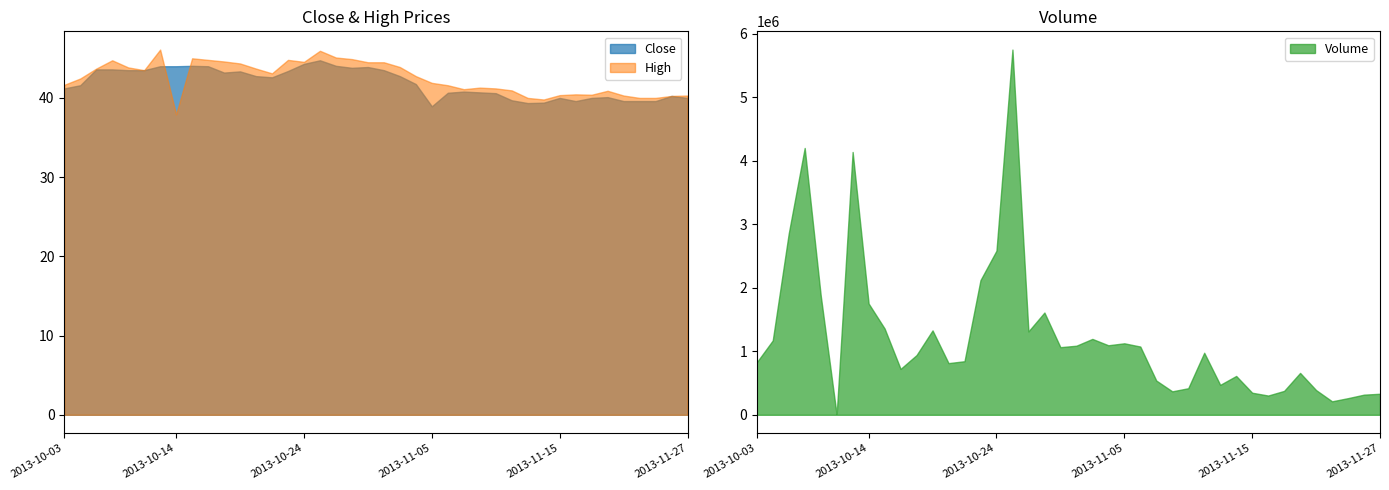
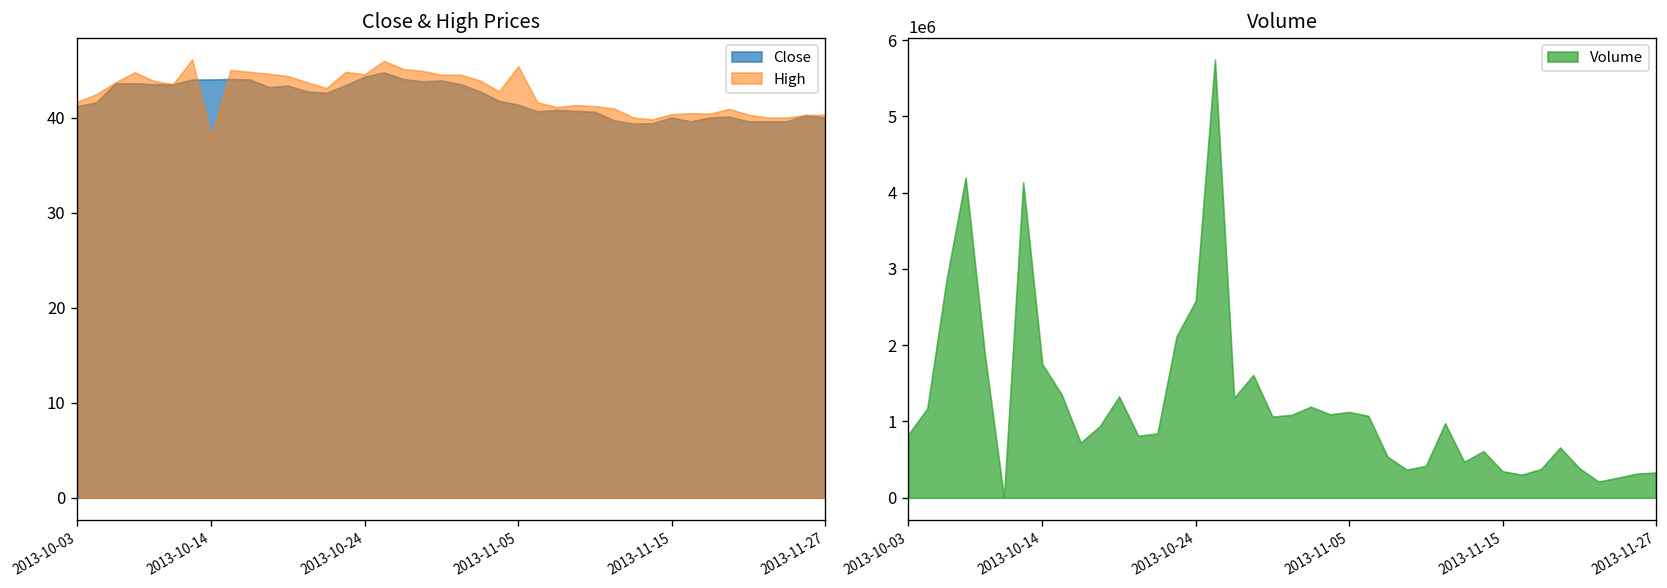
Close & High Prices, Close, 2013-11-05: 39 -> 41
Close & High Prices, High, 2013-11-05: 42 -> 45
